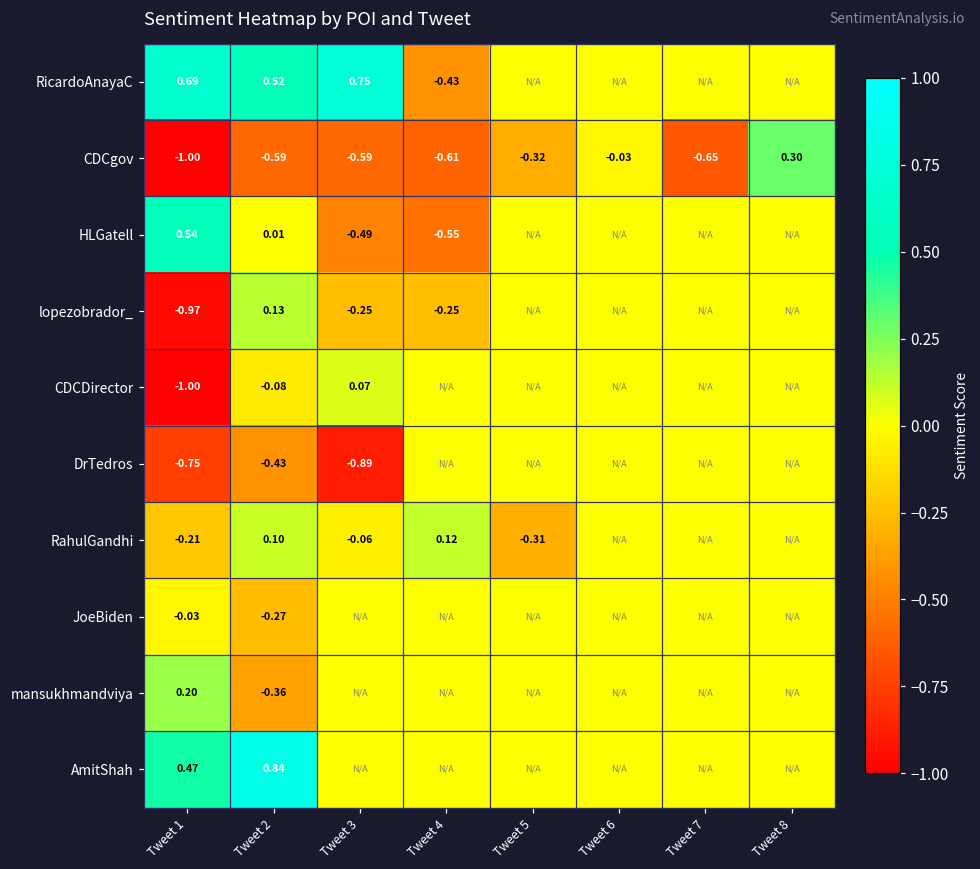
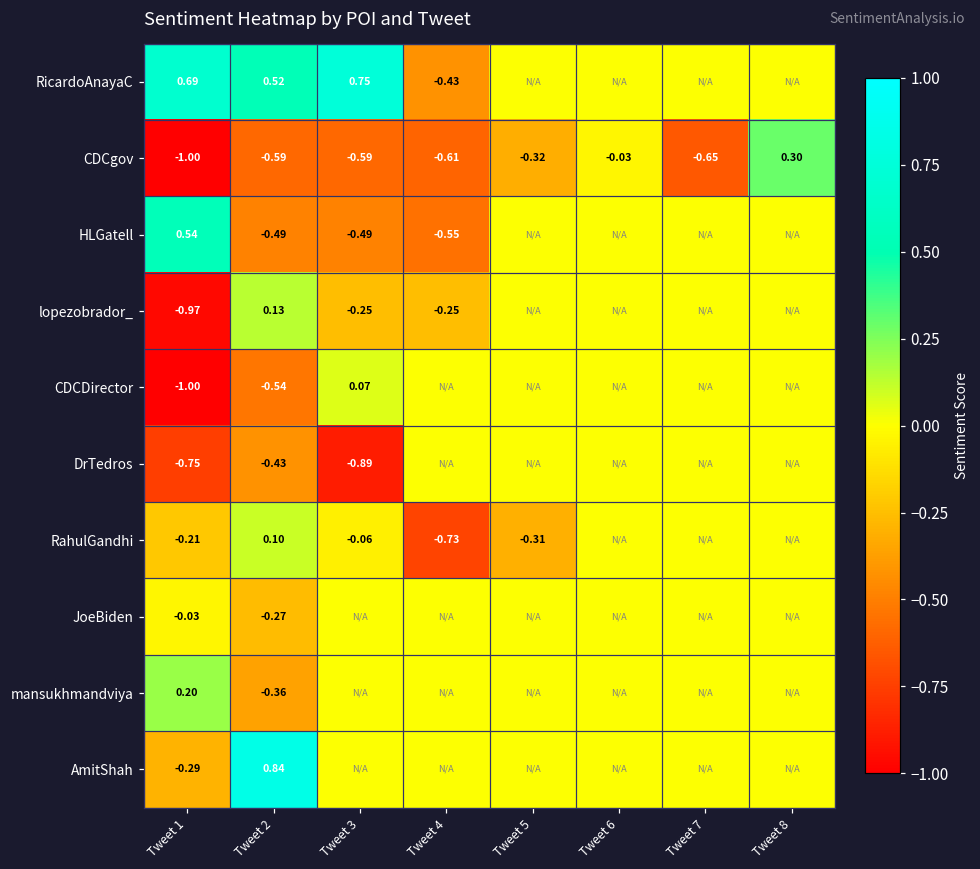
HLGatell, Tweet 2: 0.01 -> -0.49
CDCDirector, Tweet 2: -0.08 -> -0.54
RahulGandhi, Tweet 4: 0.12 -> -0.73
AmitShah, Tweet 1: 0.47 -> -0.29
